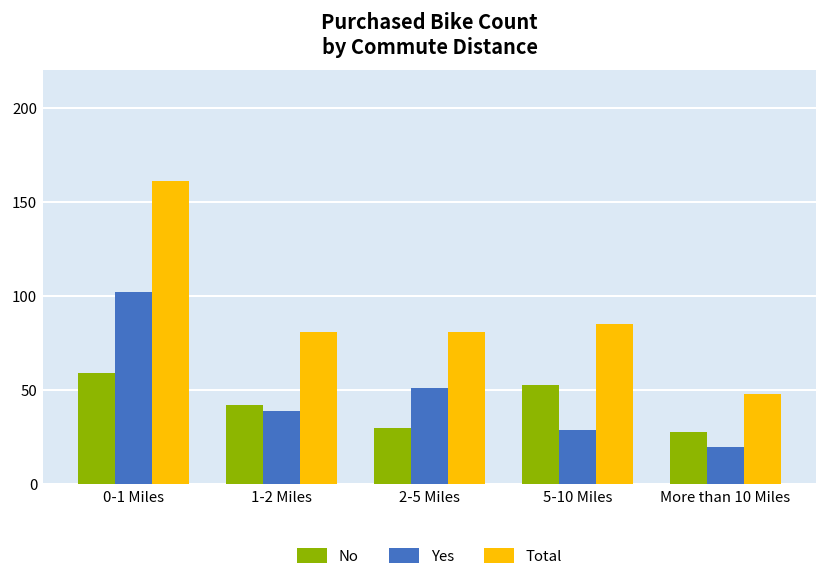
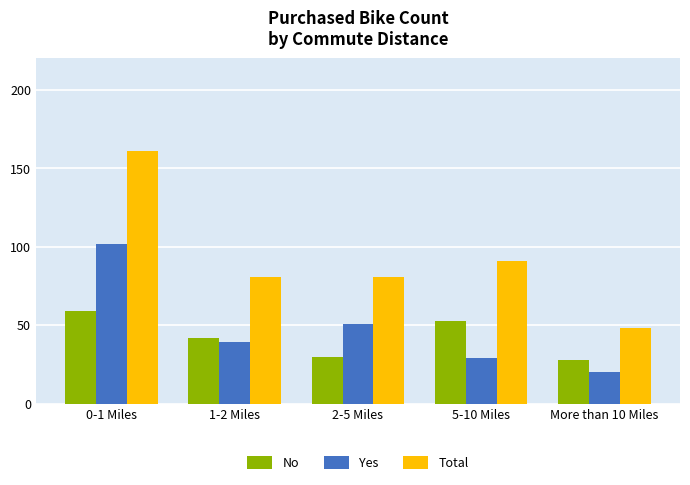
Total, 5-10 Miles: 85 -> 91
